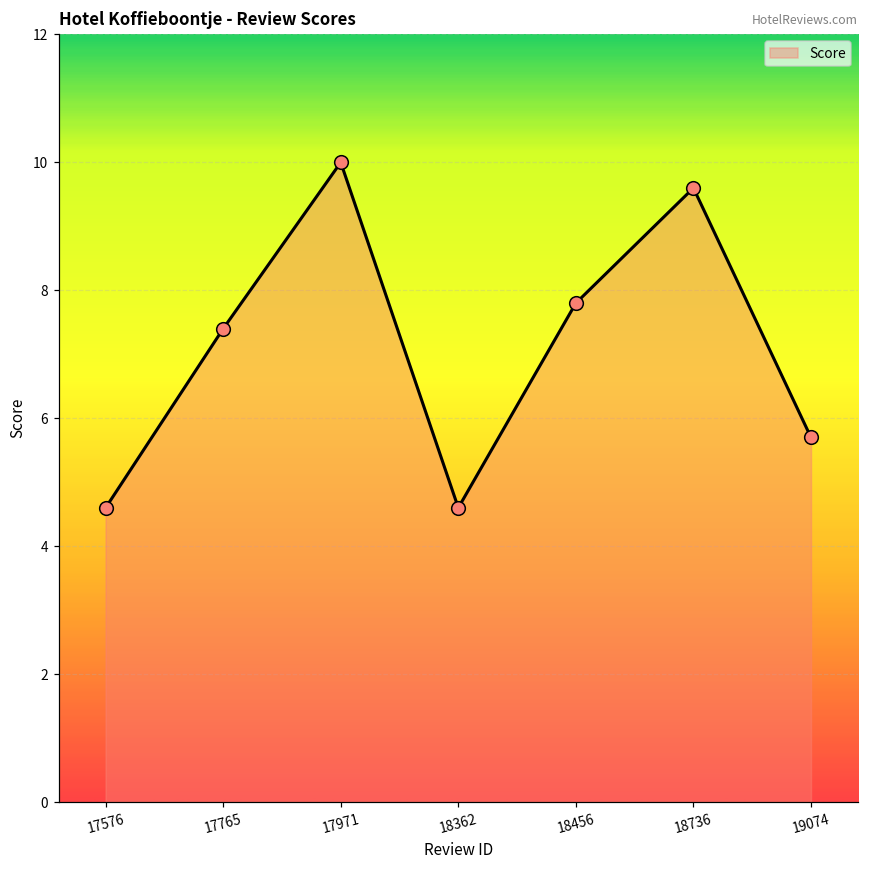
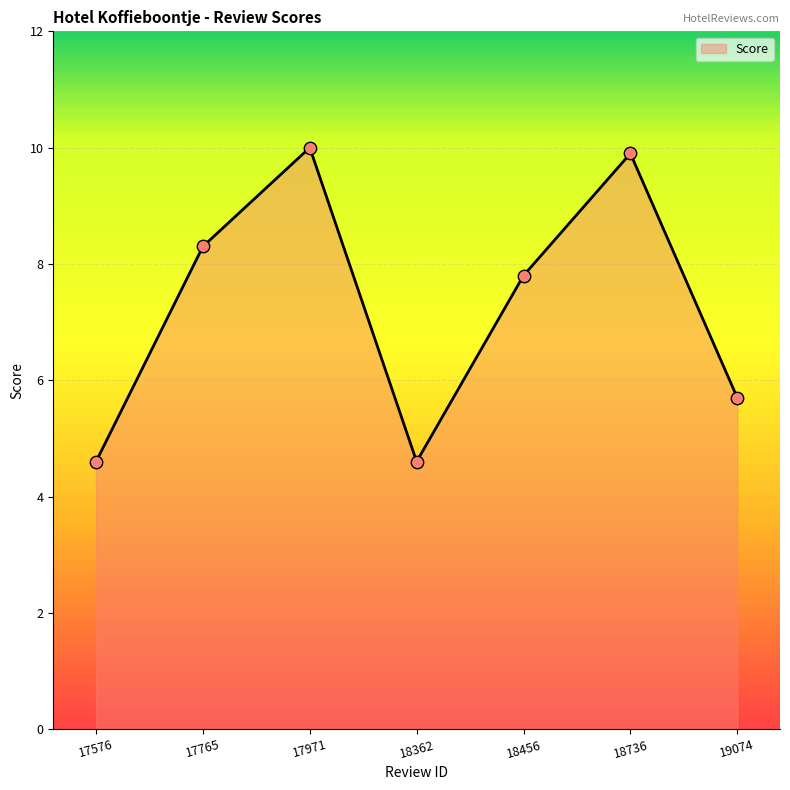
17765: 7.4 -> 8.3
18736: 9.6 -> 9.9
